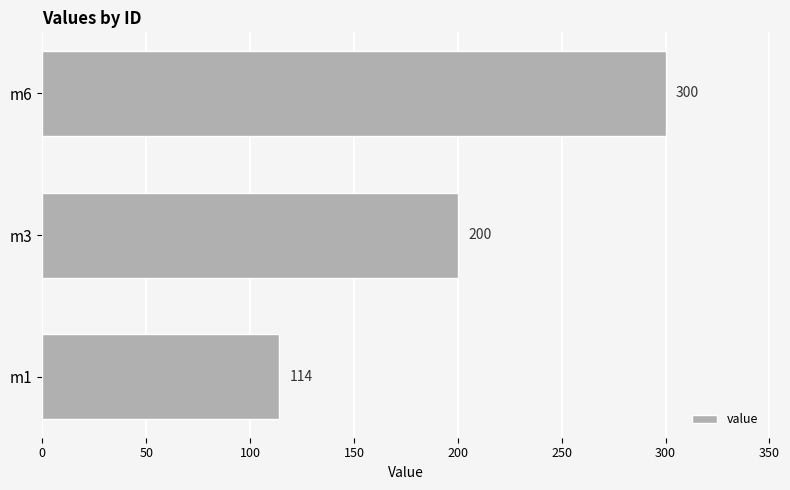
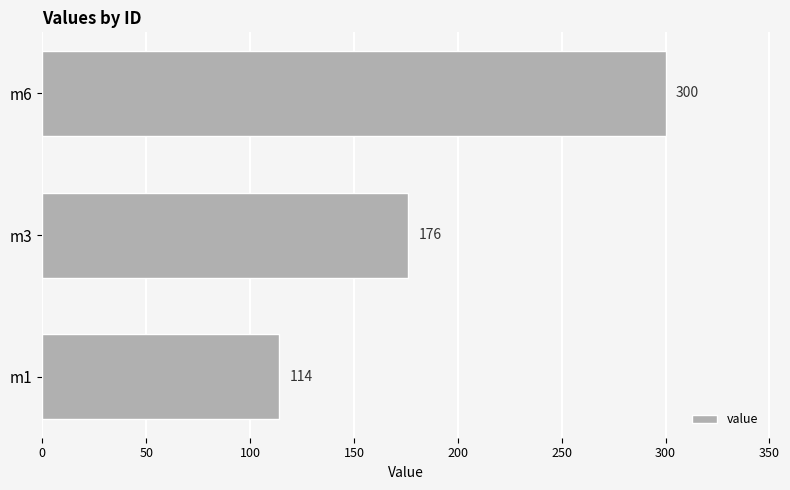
m3: 200 -> 176
